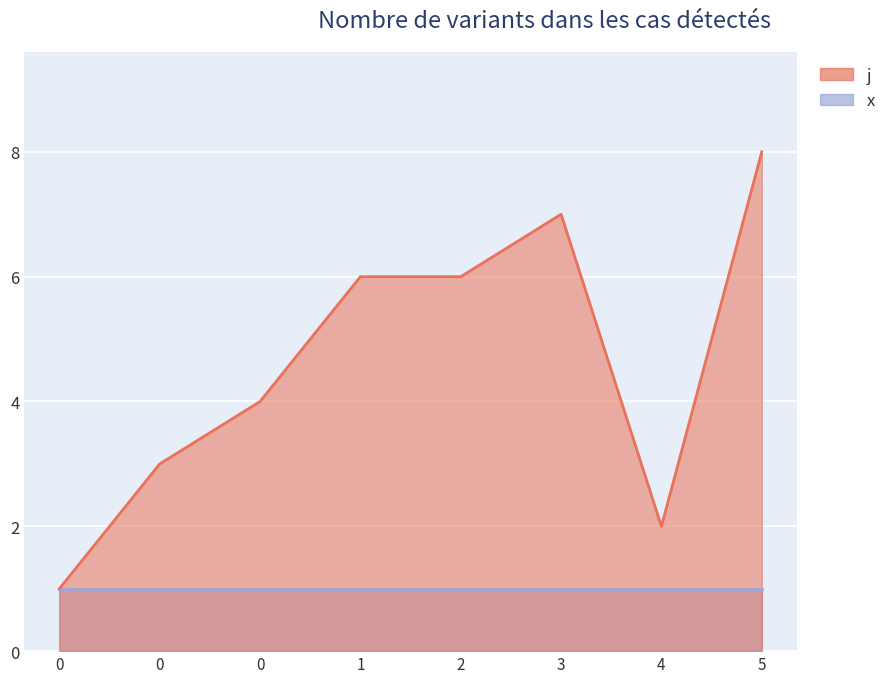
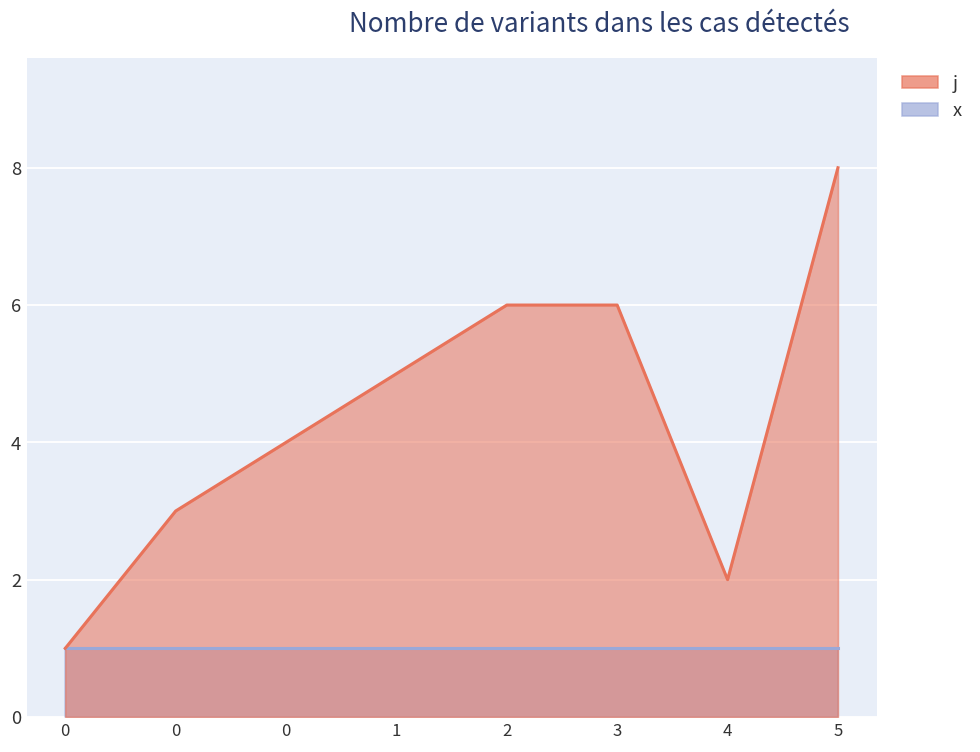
j, 1: 6 -> 5
j, 3: 7 -> 6
